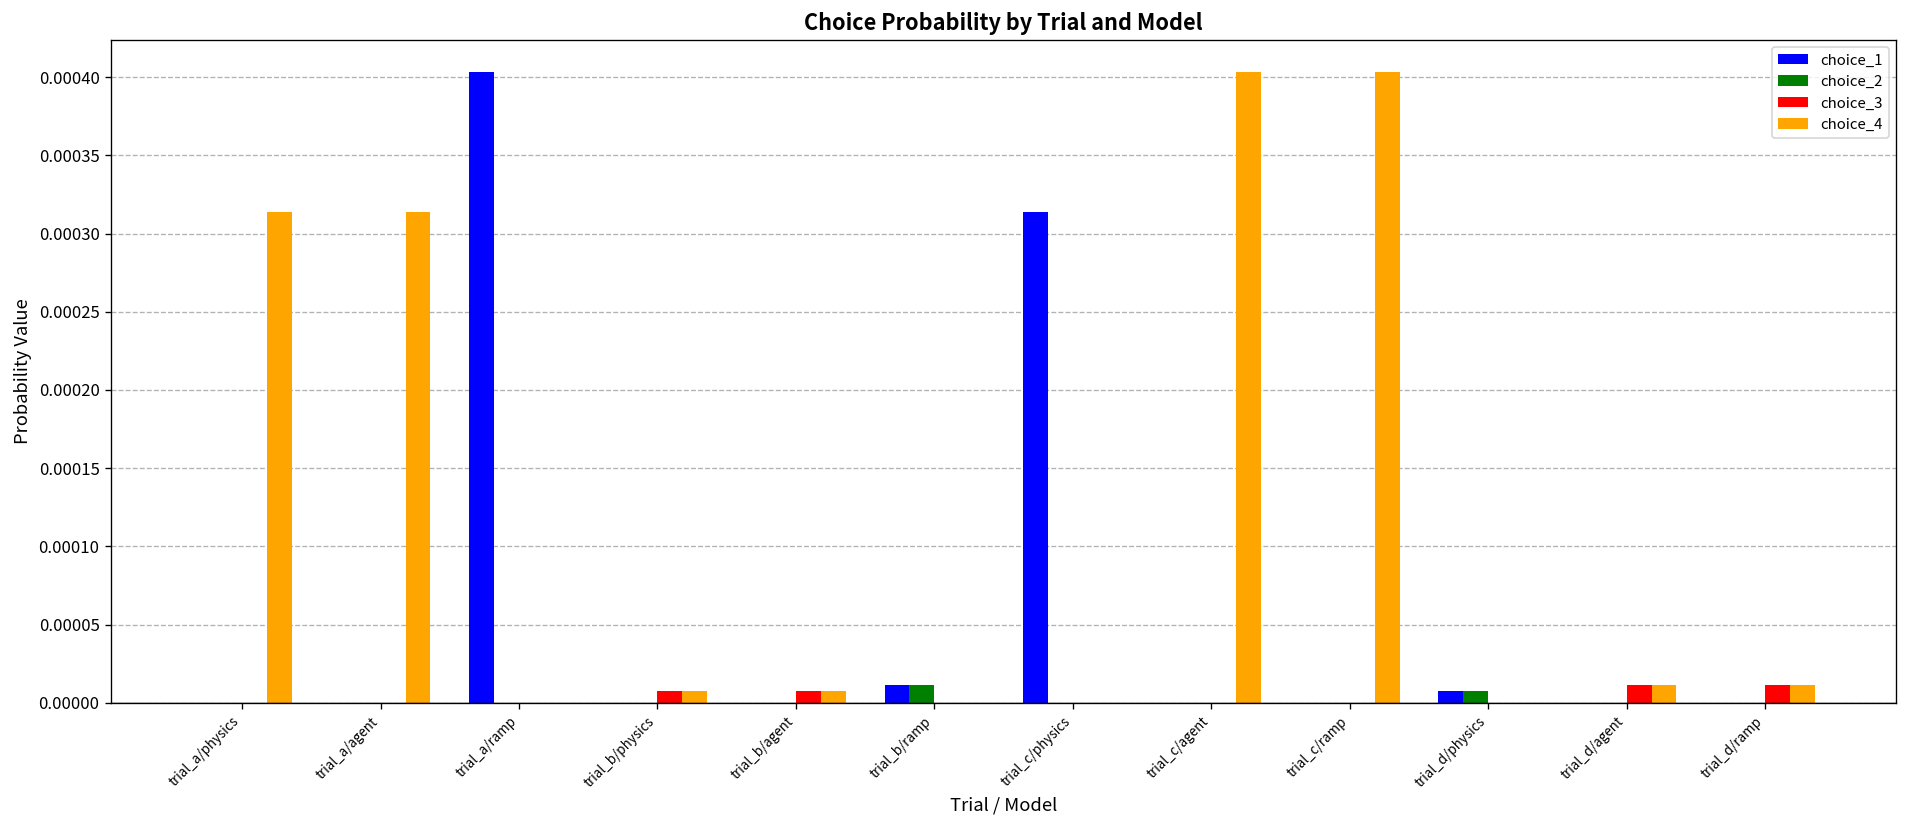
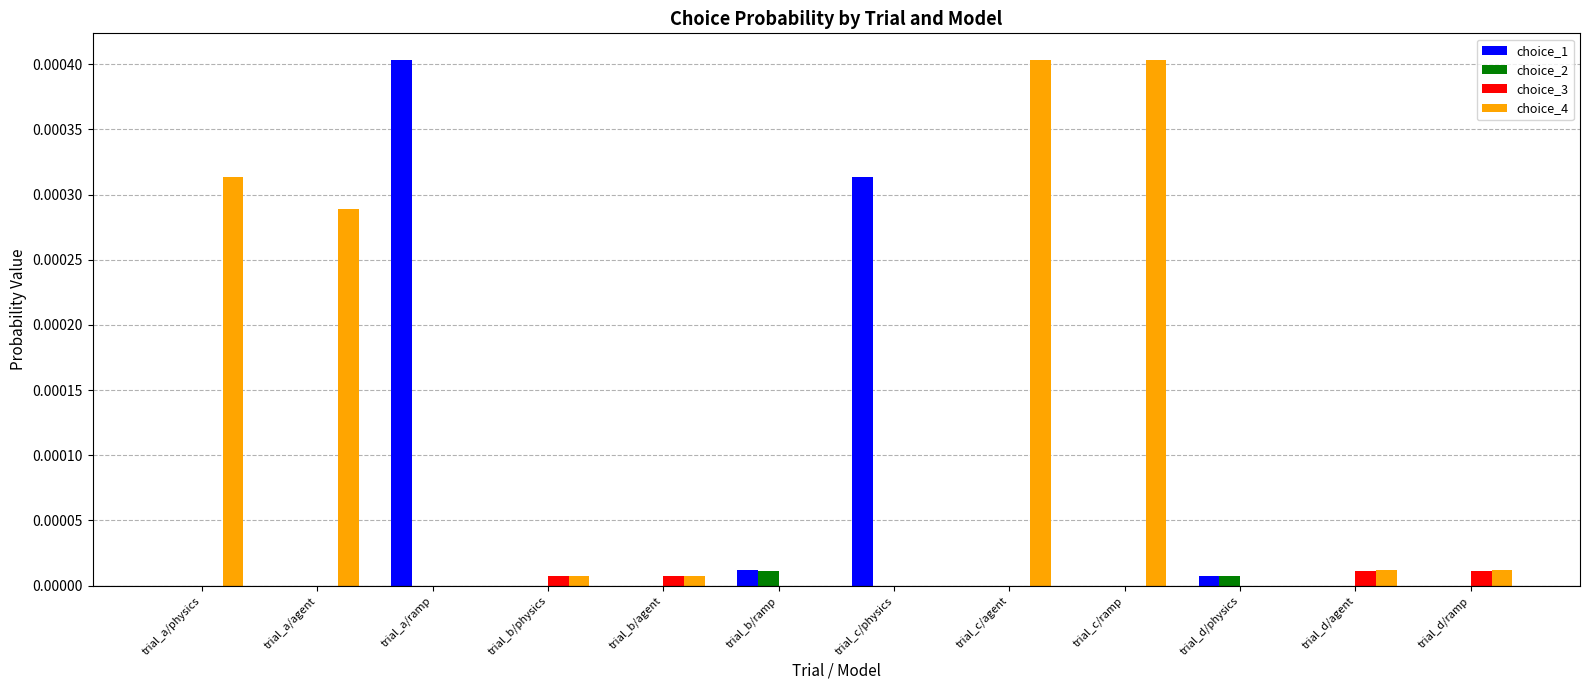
choice_4, trial_a/agent: 0.000314 -> 0.000289
